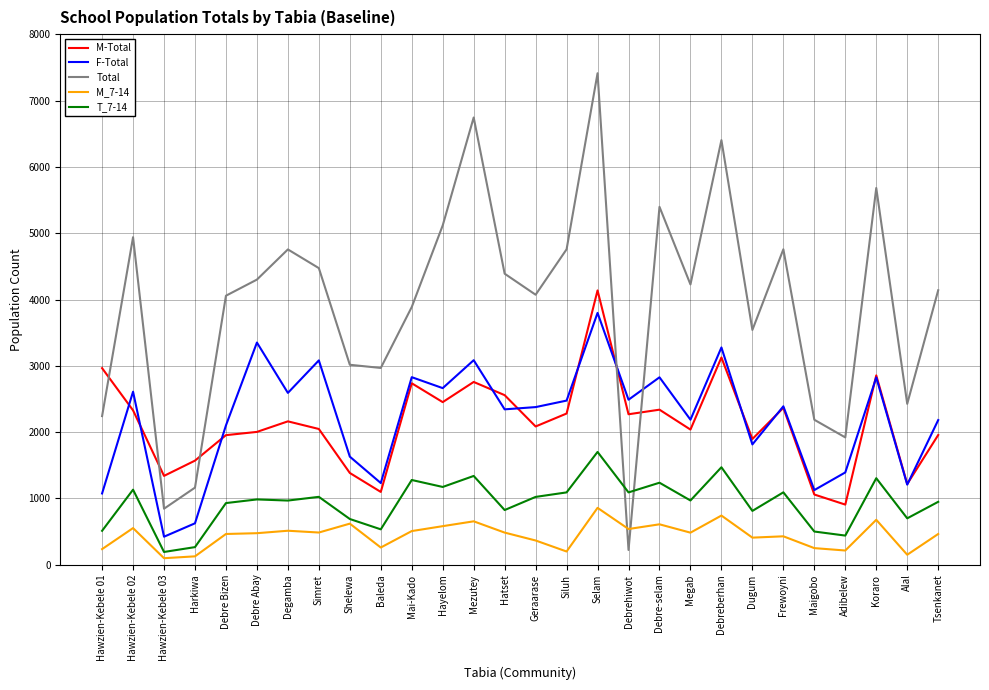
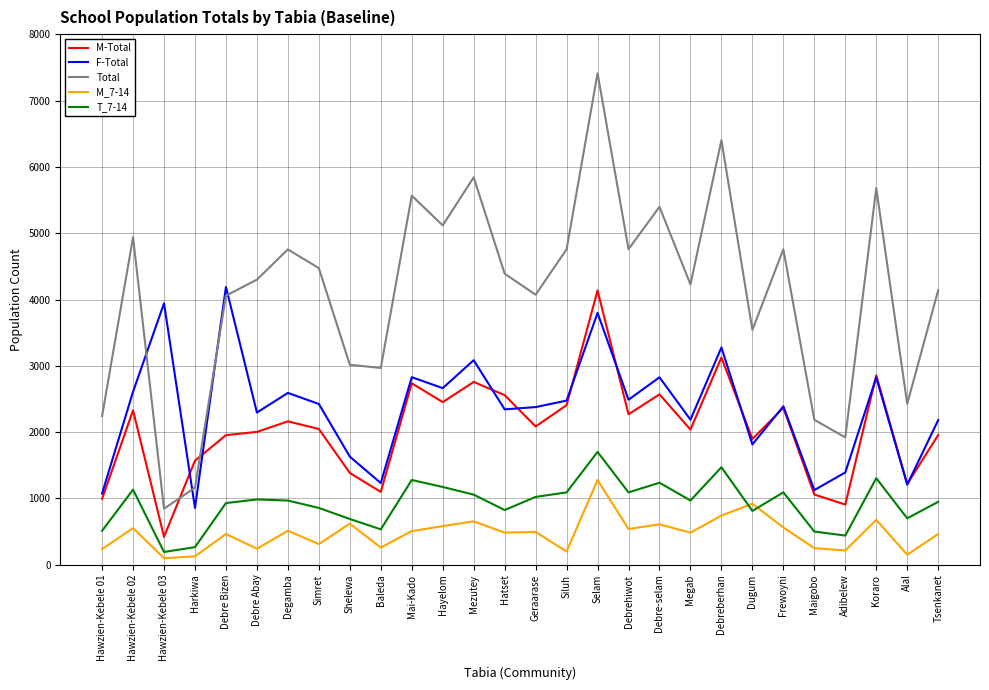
M-Total, Hawzien-Kebele 01: 3000 -> 1000
M-Total, Hawzien-Kebele 03: 1300 -> 400
F-Total, Hawzien-Kebele 03: 400 -> 3900
F-Total, Harkiwa: 600 -> 900
F-Total, Debre Bizen: 2100 -> 4200
F-Total, Debre Abay: 3400 -> 2300
M_7-14, Debre Abay: 500 -> 200
F-Total, Simret: 3100 -> 2400
M_7-14, Simret: 500 -> 300
T_7-14, Simret: 1000 -> 900
Total, Mai-Kado: 3900 -> 5600
Total, Mezutey: 6700 -> 5800
T_7-14, Mezutey: 1300 -> 1100
M_7-14, Geraarase: 400 -> 500
M-Total, Siluh: 2300 -> 2400
M_7-14, Selam: 900 -> 1300
Total, Debrehiwot: 200 -> 4800
M-Total, Debre-selam: 2300 -> 2600
M_7-14, Dugum: 400 -> 900
M_7-14, Frewoyni: 400 -> 600
